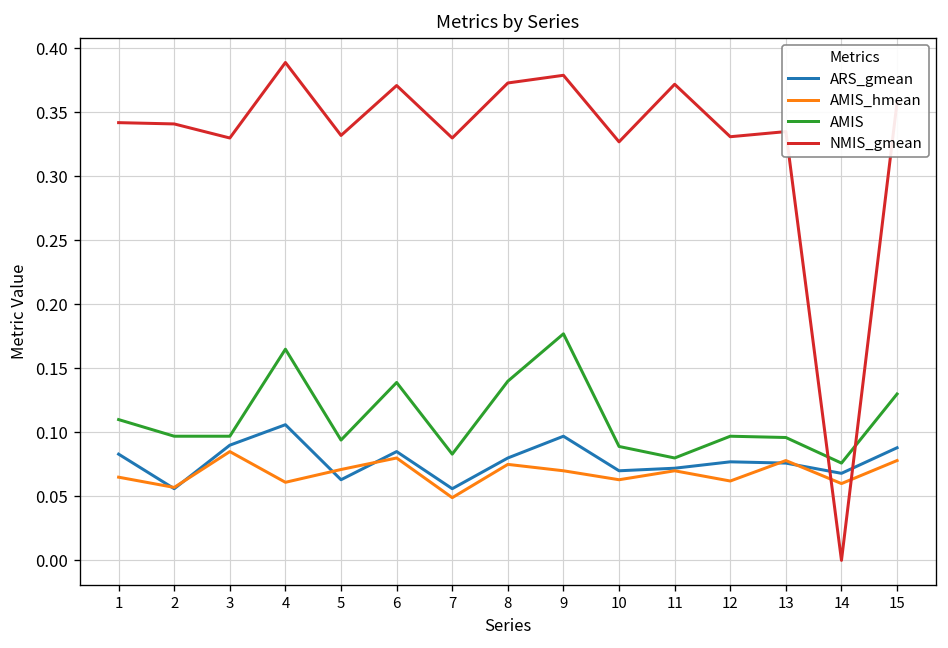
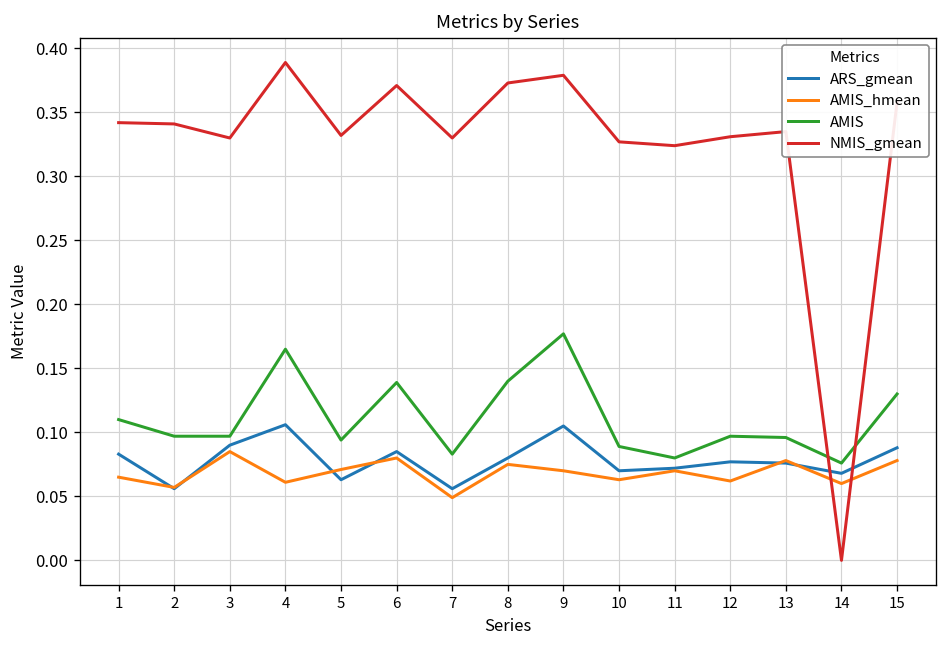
ARS_gmean, 9: 0.097 -> 0.105
NMIS_gmean, 11: 0.372 -> 0.324
